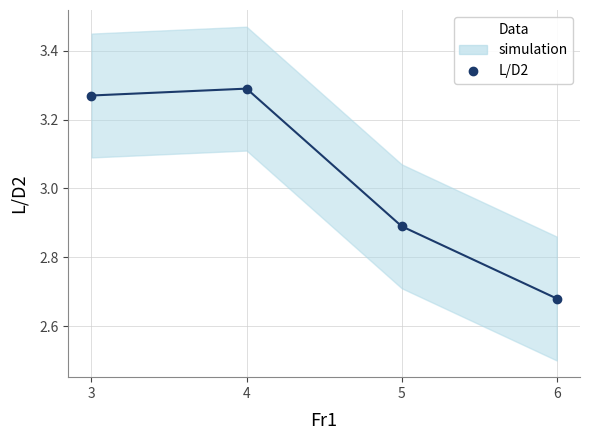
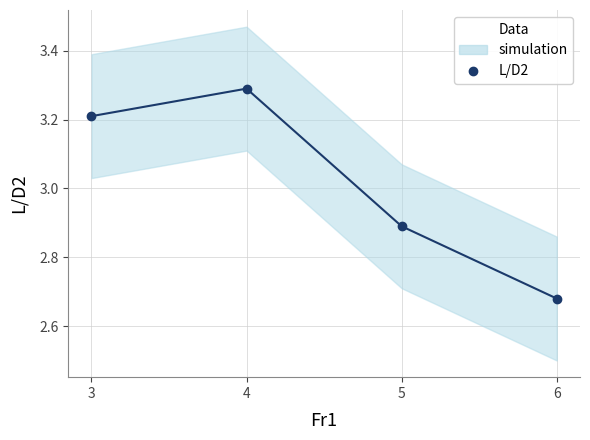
L/D2, 3: 3.27 -> 3.21
